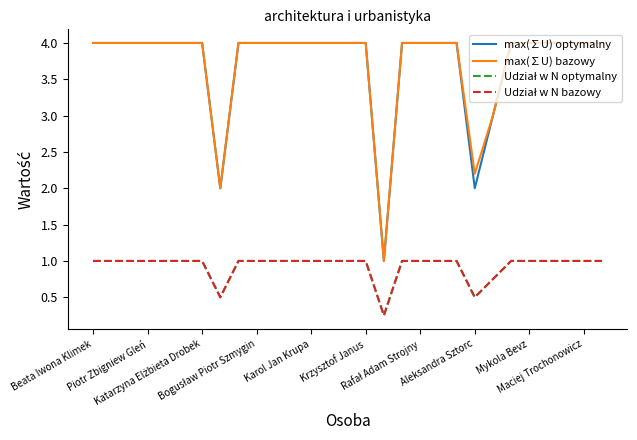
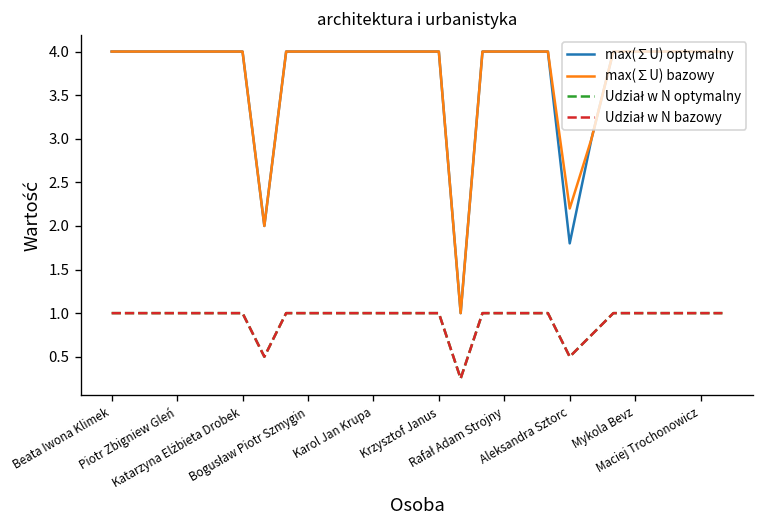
max(∑U) optymalny, Aleksandra Sztorc: 2.0 -> 1.8
